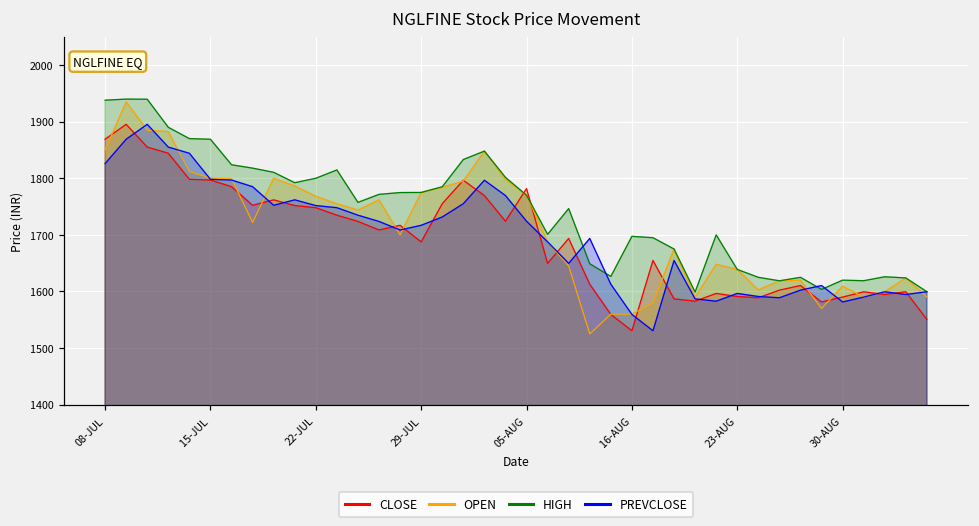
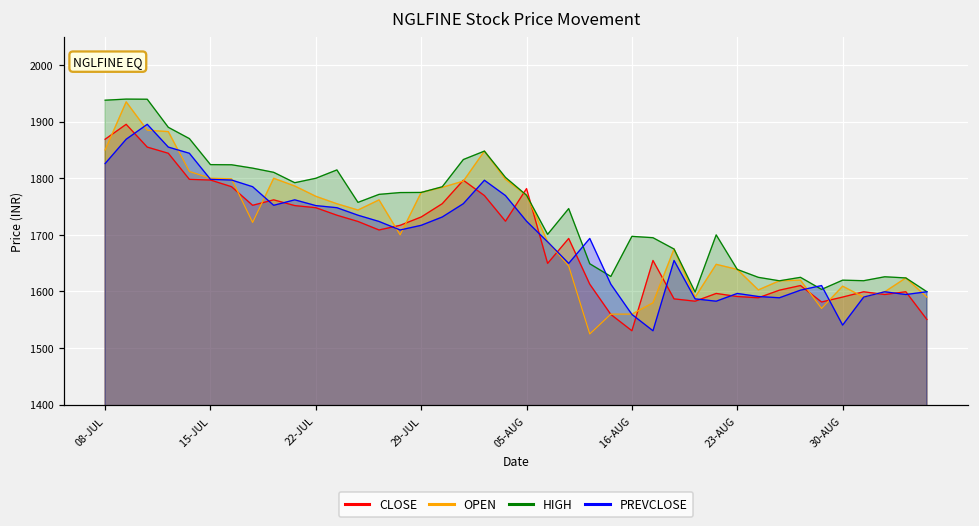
HIGH, 15-JUL: 1870 -> 1820
CLOSE, 29-JUL: 1690 -> 1730
PREVCLOSE, 30-AUG: 1580 -> 1540
